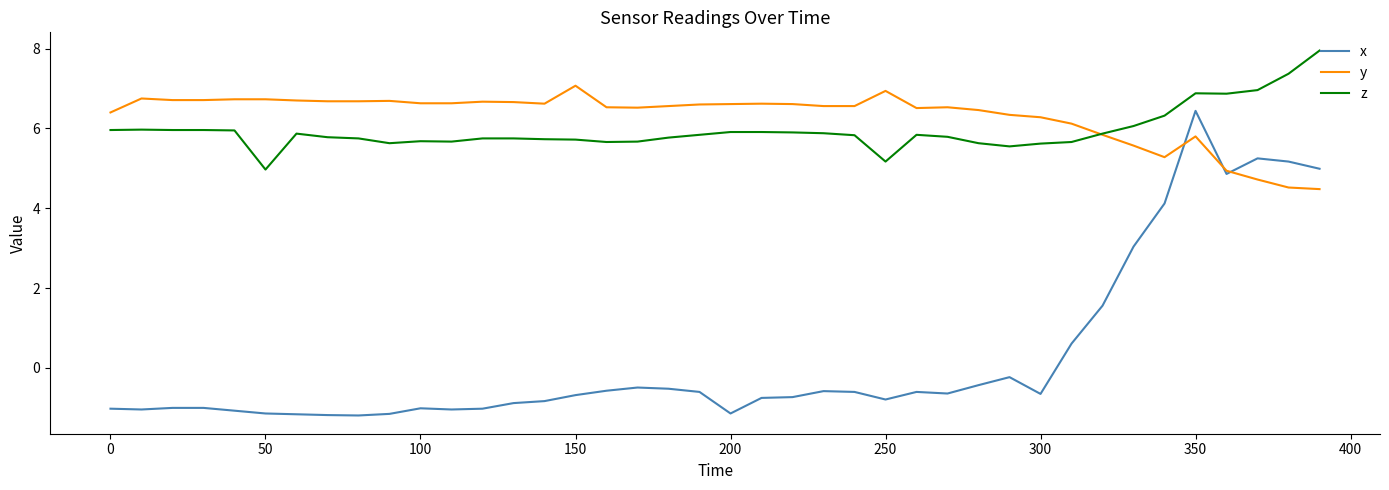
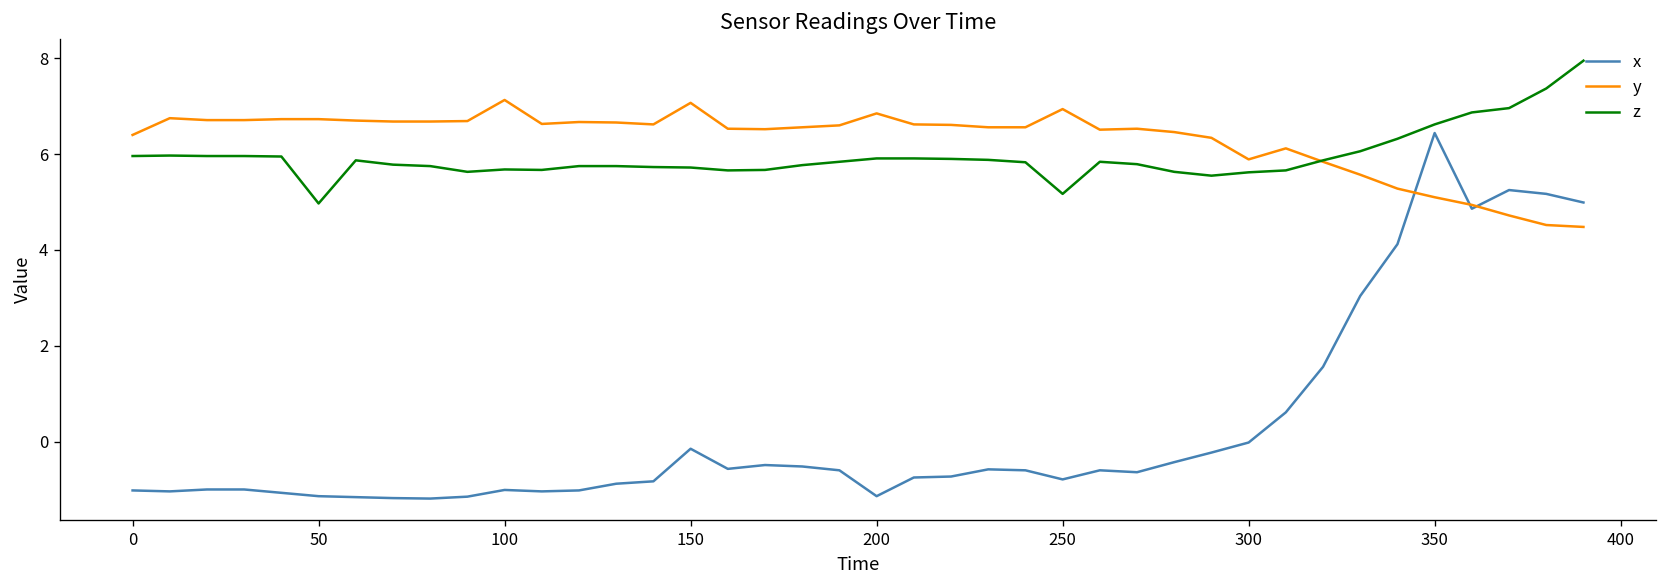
y, 100: 6.6 -> 7.1
x, 150: -0.7 -> -0.2
y, 200: 6.6 -> 6.9
x, 300: -0.7 -> 0.0
y, 300: 6.3 -> 5.9
y, 350: 5.8 -> 5.1
z, 350: 6.9 -> 6.6
